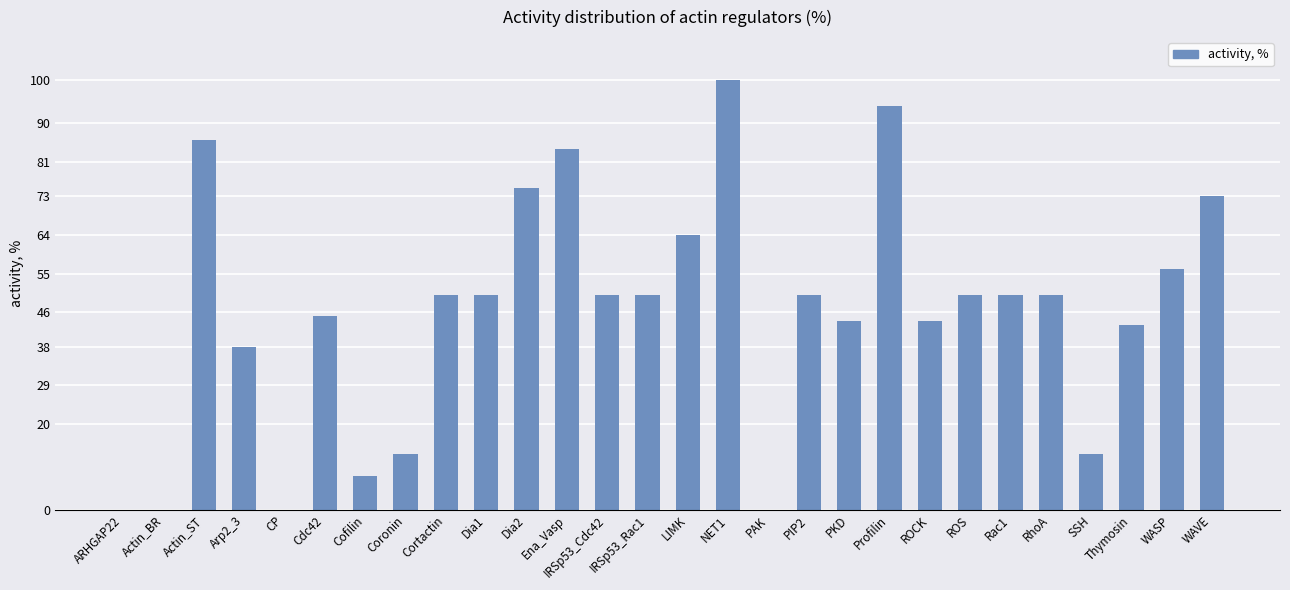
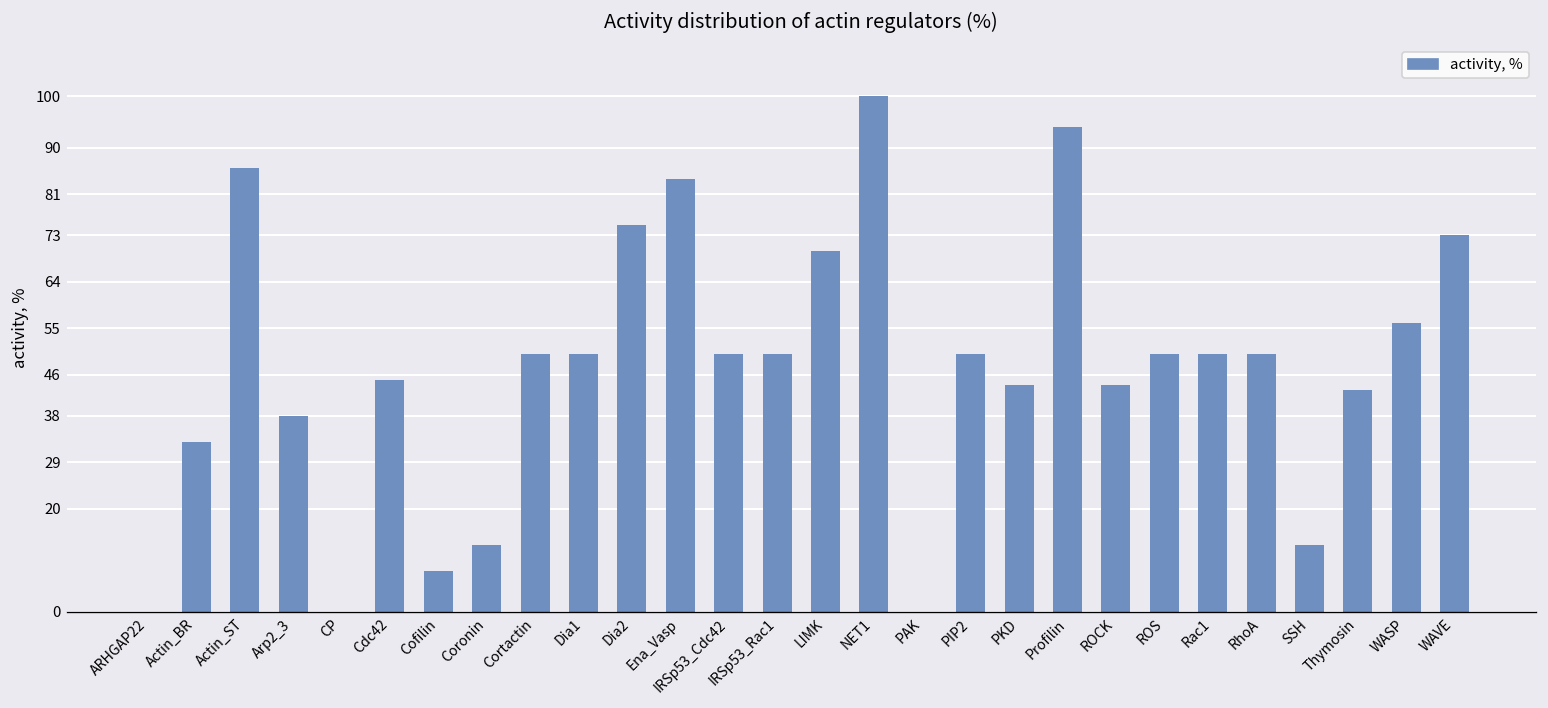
Actin_BR: 0 -> 33
LIMK: 64 -> 70
